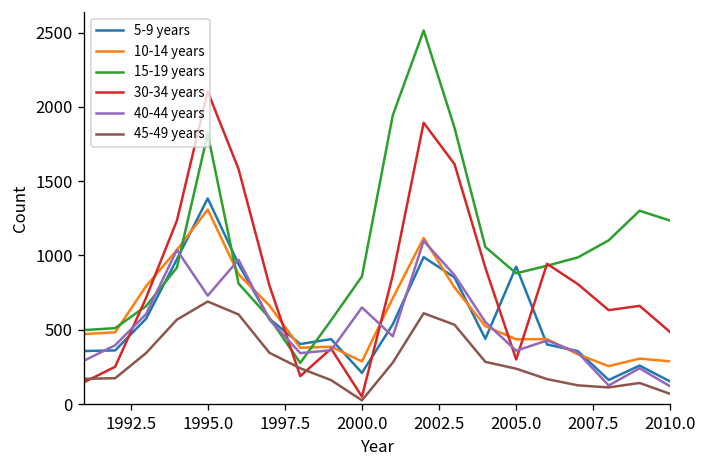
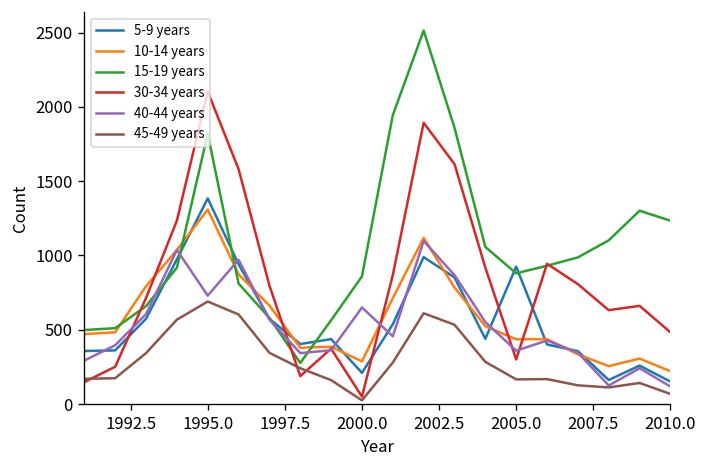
45-49 years, 2005.0: 240 -> 170
10-14 years, 2010.0: 290 -> 220
